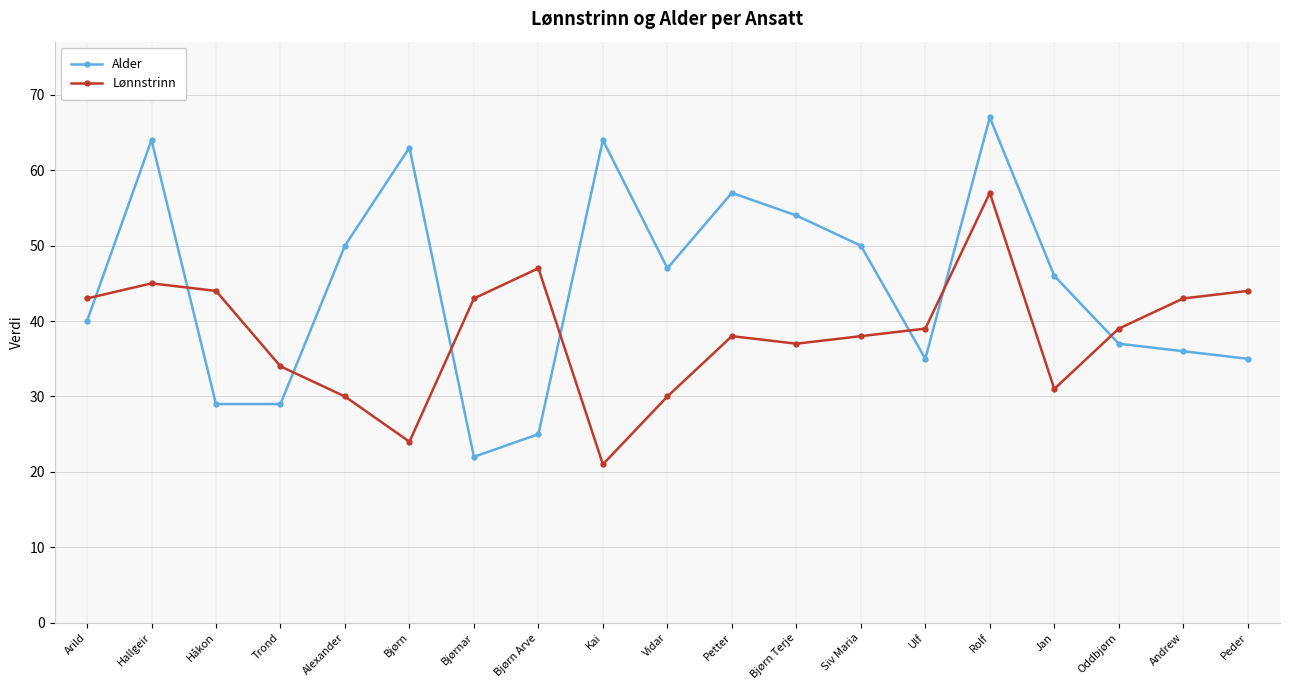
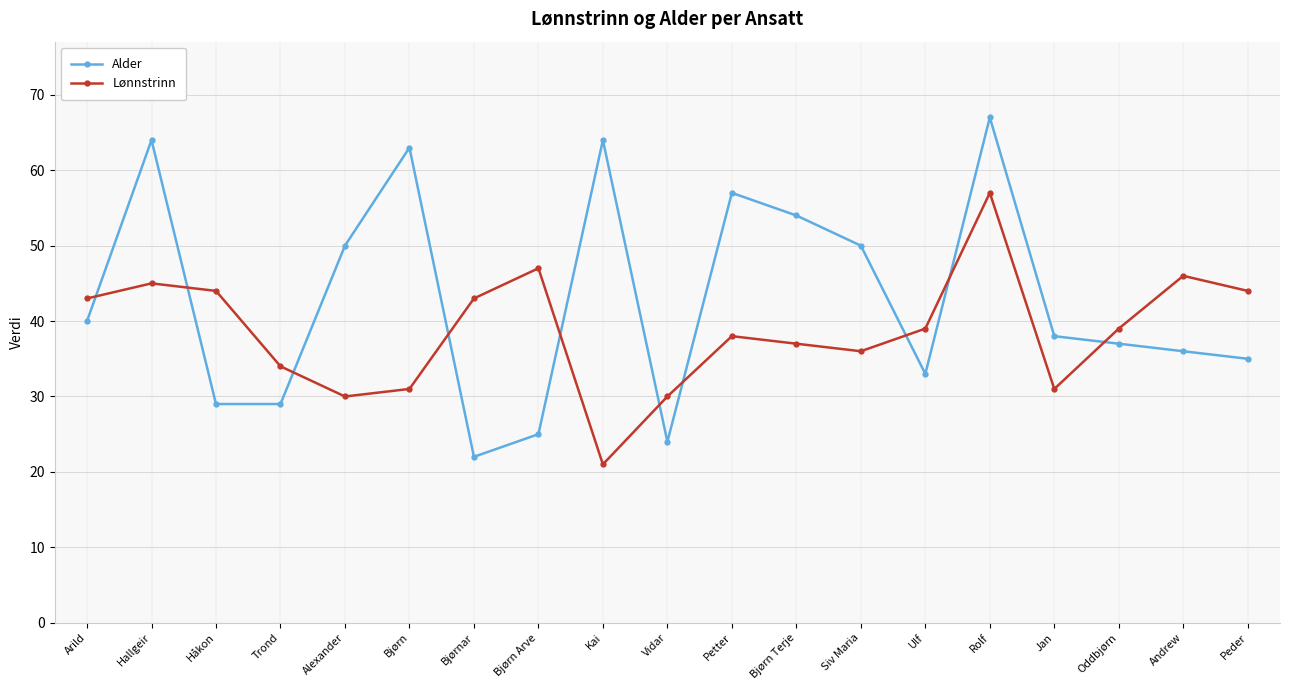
Lønnstrinn, Bjørn: 24 -> 31
Alder, Vidar: 47 -> 24
Lønnstrinn, Siv Maria: 38 -> 36
Alder, Ulf: 35 -> 33
Alder, Jan: 46 -> 38
Lønnstrinn, Andrew: 43 -> 46
